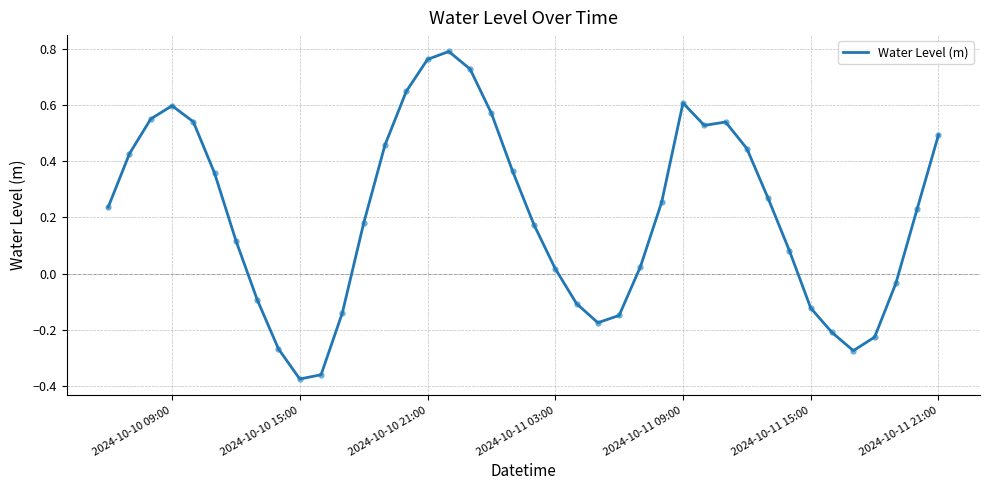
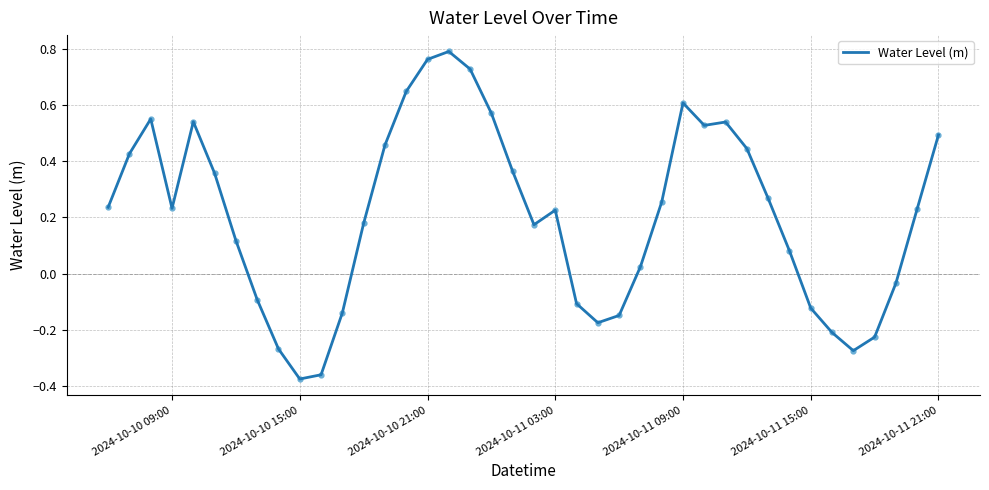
2024-10-10 09:00: 0.60 -> 0.23
2024-10-11 03:00: 0.02 -> 0.23
